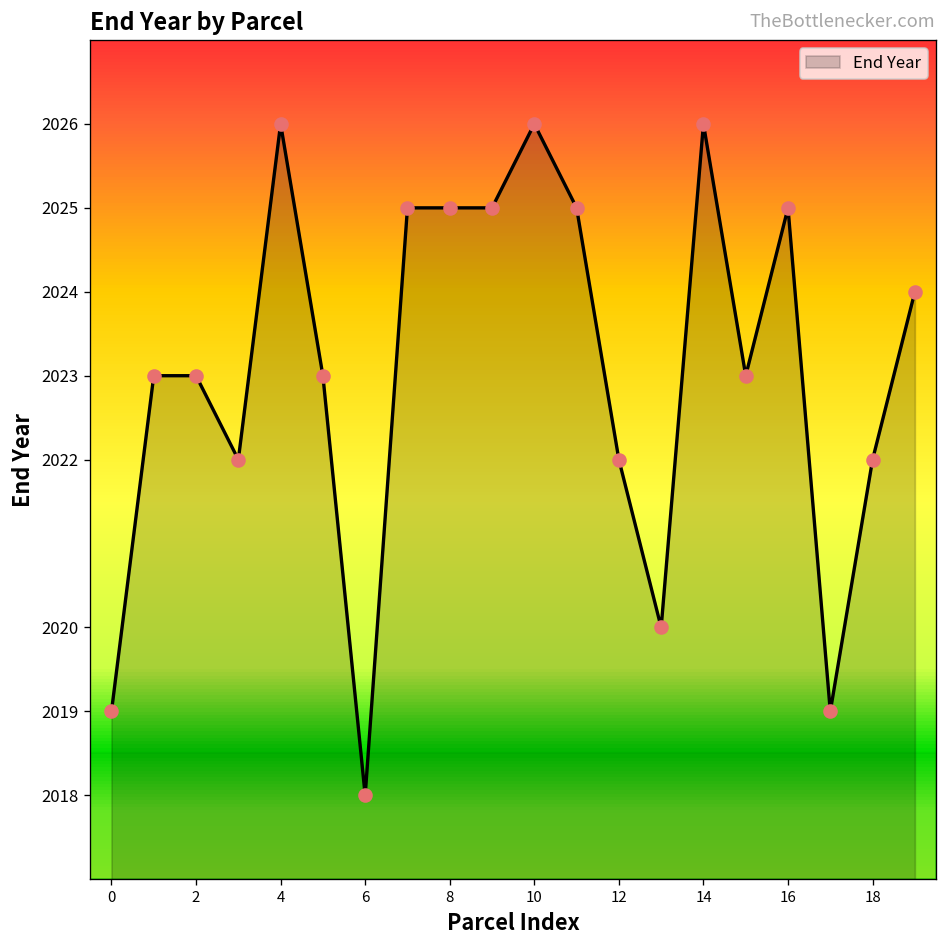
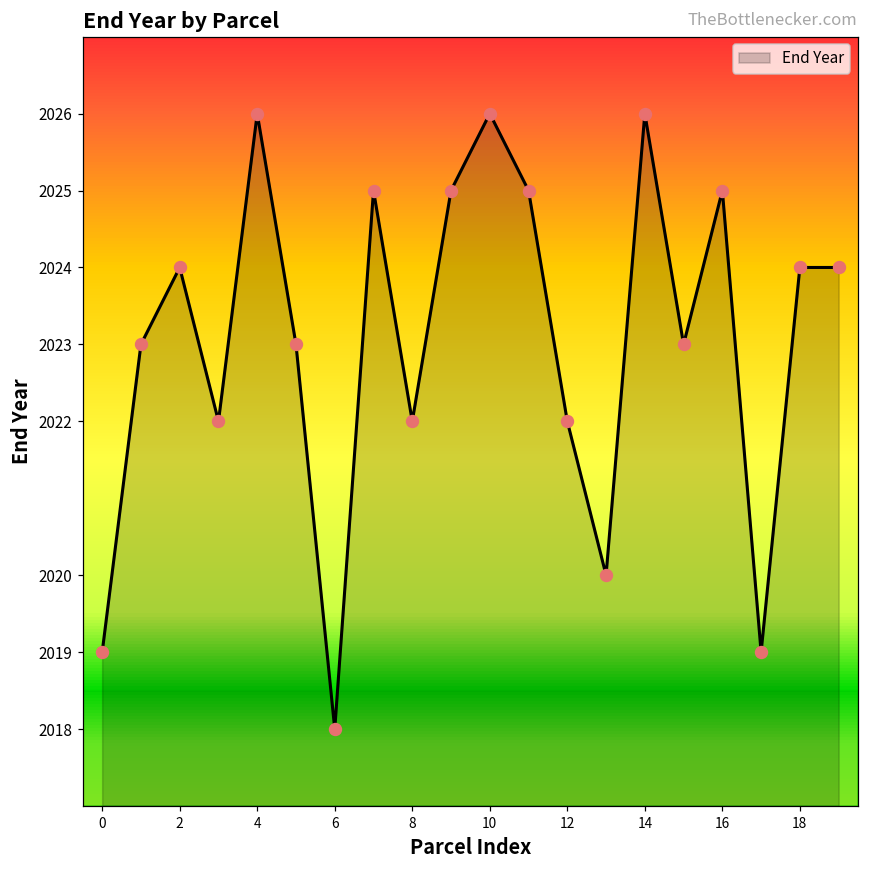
2: 2023 -> 2024
8: 2025 -> 2022
18: 2022 -> 2024
